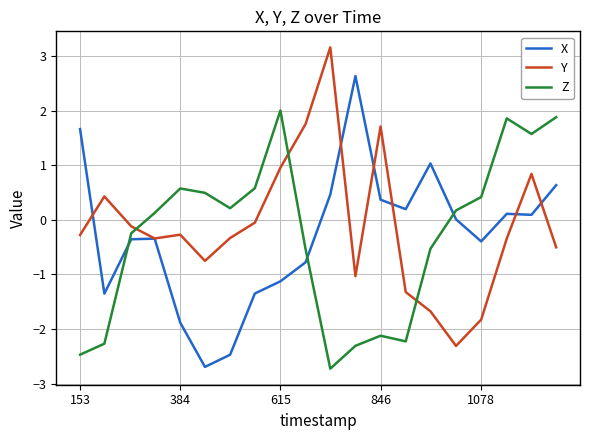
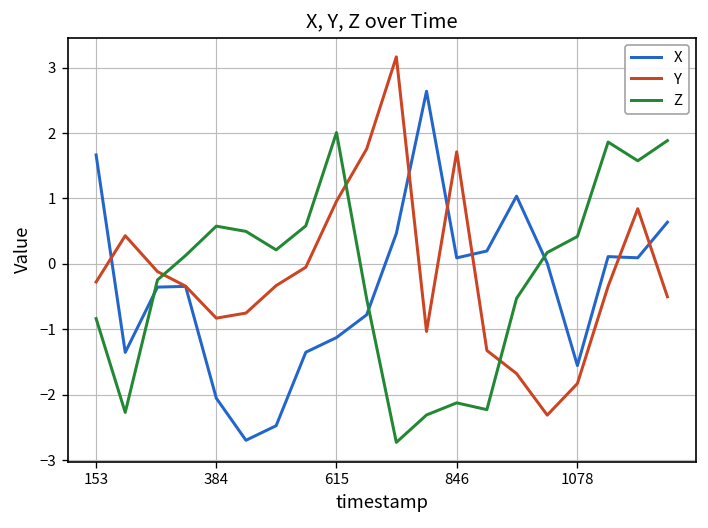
Z, 153: -2.5 -> -0.8
X, 384: -1.9 -> -2.1
Y, 384: -0.3 -> -0.8
X, 846: 0.4 -> 0.1
X, 1078: -0.4 -> -1.6
